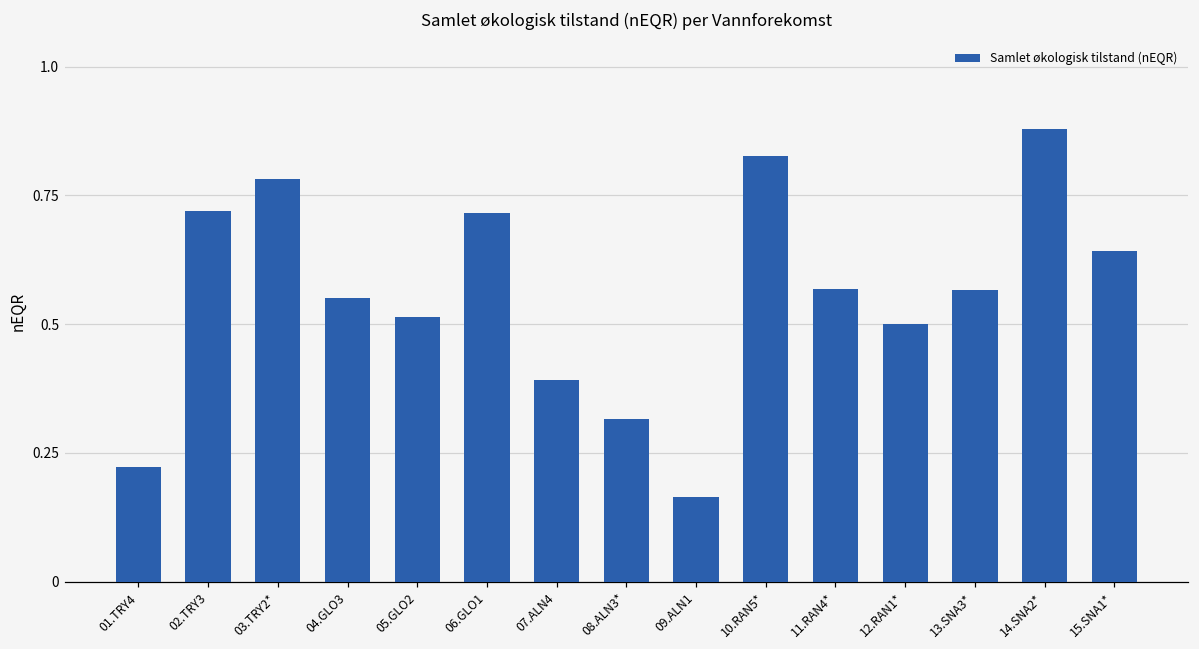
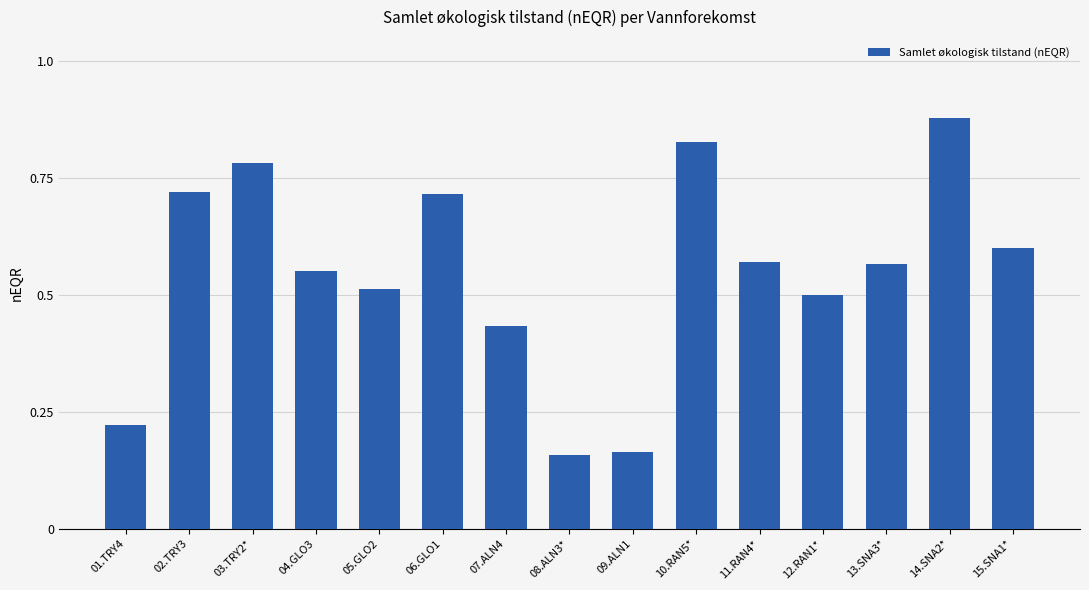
07.ALN4: 0.39 -> 0.43
08.ALN3*: 0.31 -> 0.16
15.SNA1*: 0.64 -> 0.60
